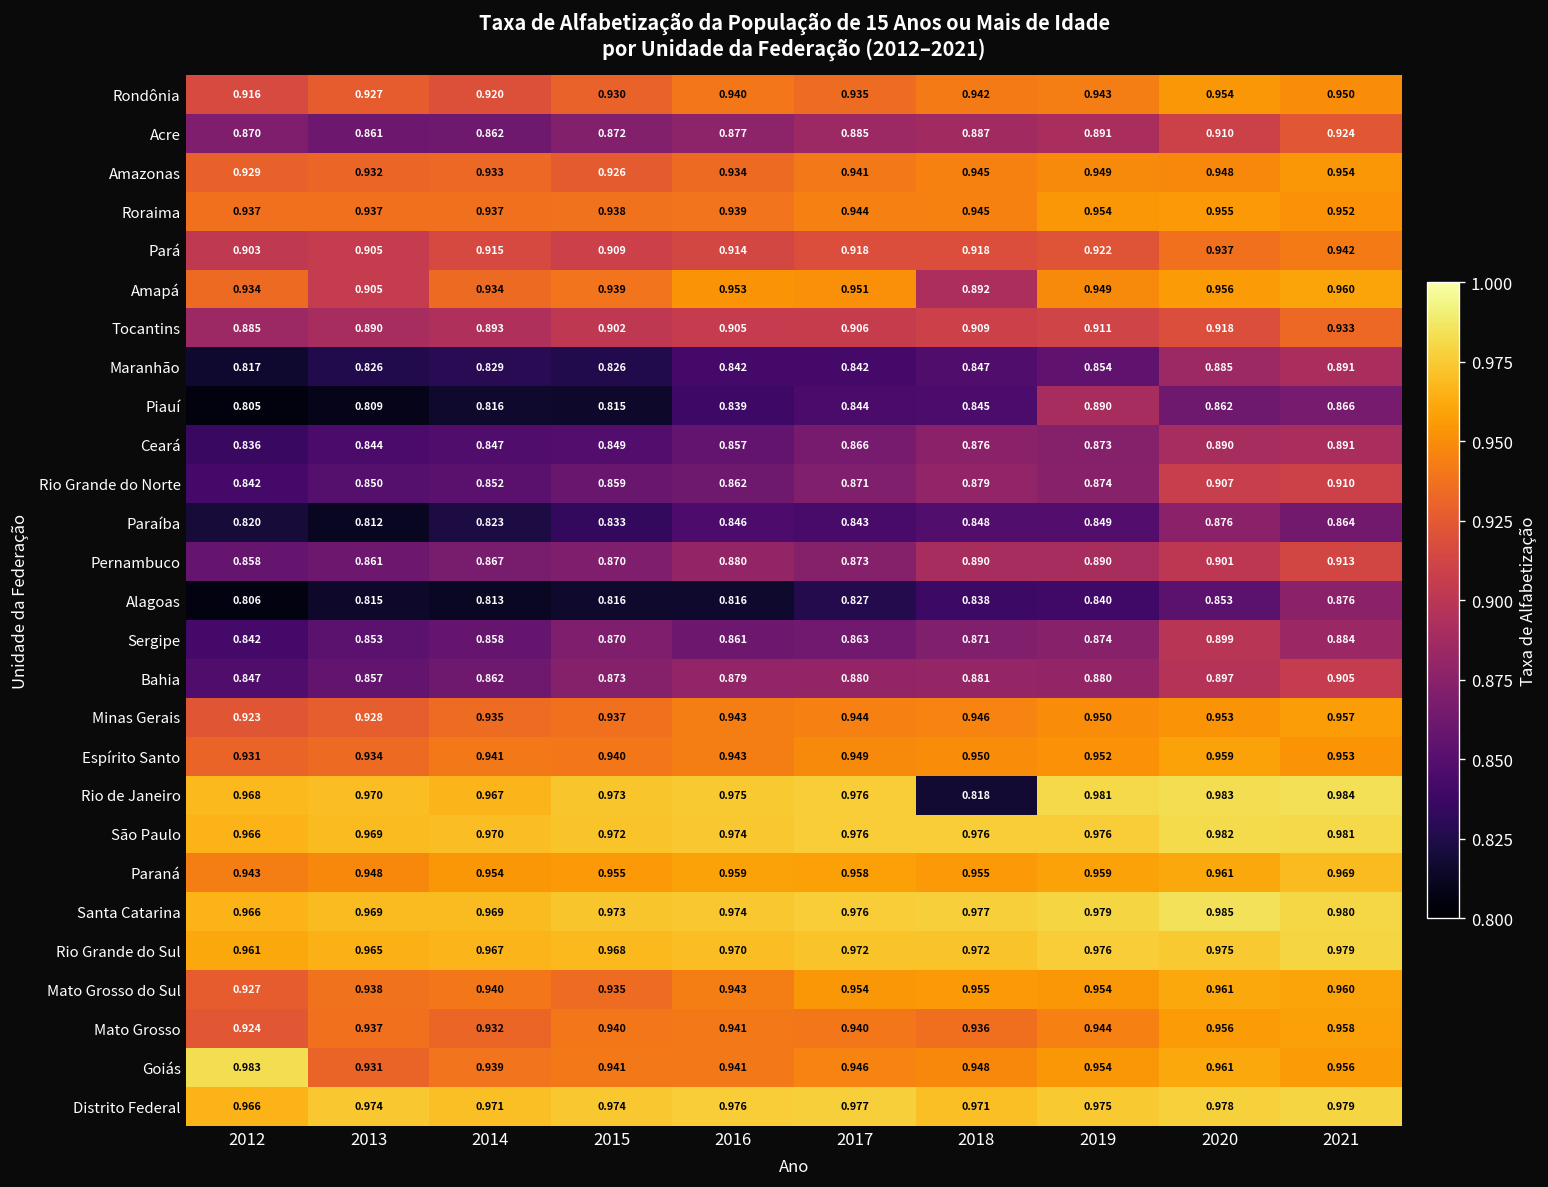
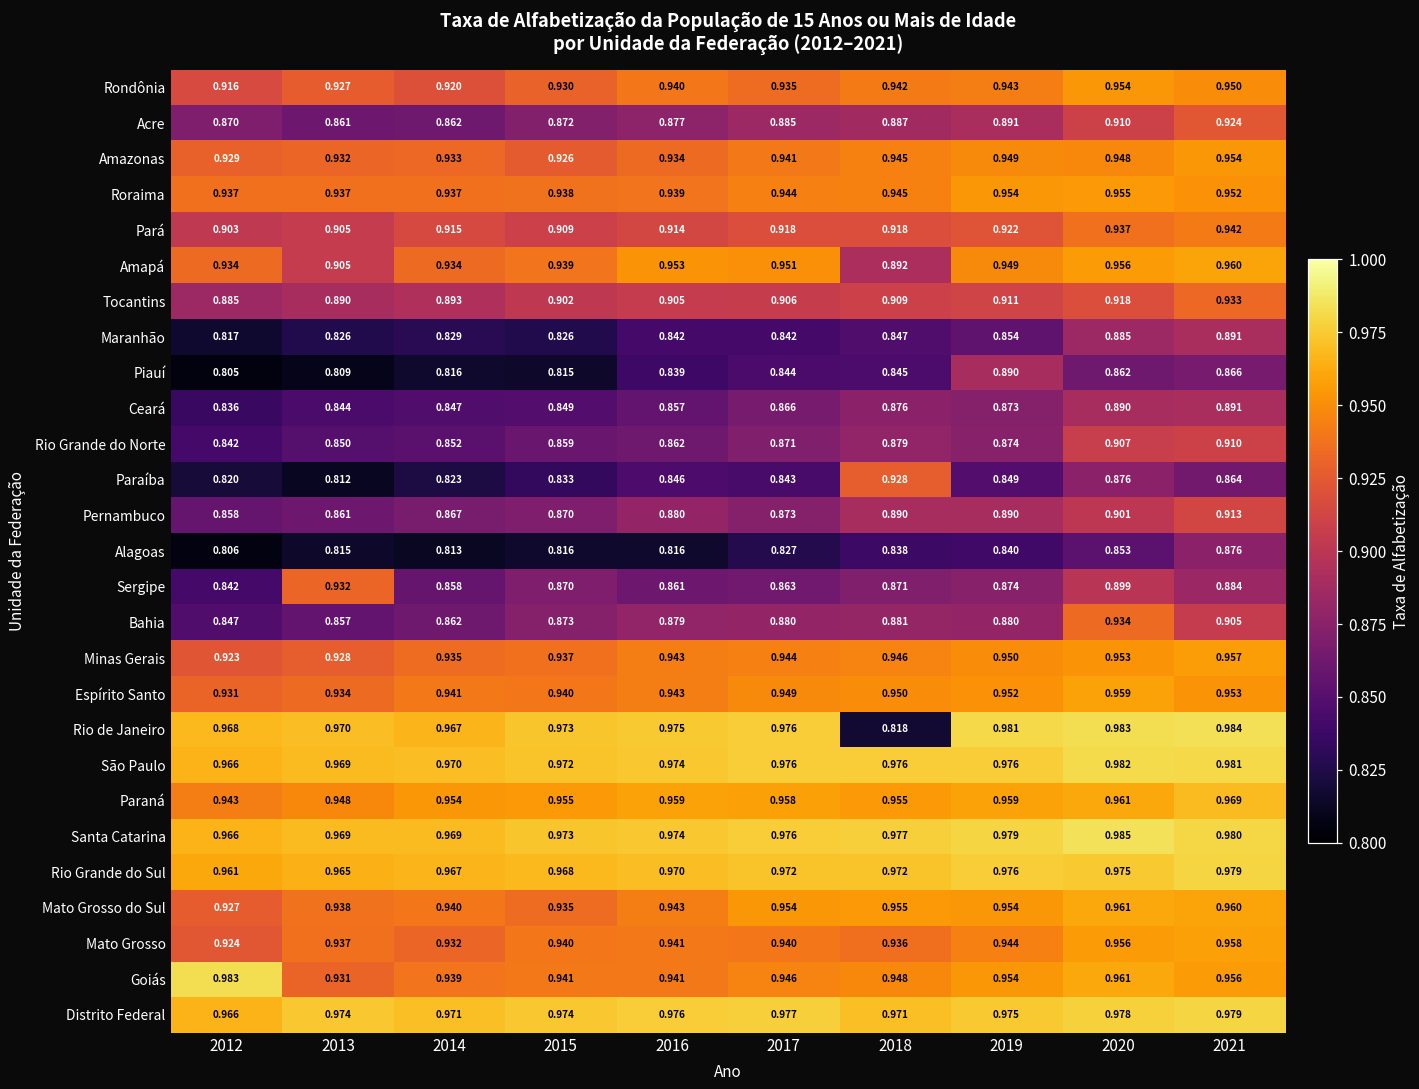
Paraíba, 2018: 0.848 -> 0.928
Sergipe, 2013: 0.853 -> 0.932
Bahia, 2020: 0.897 -> 0.934
